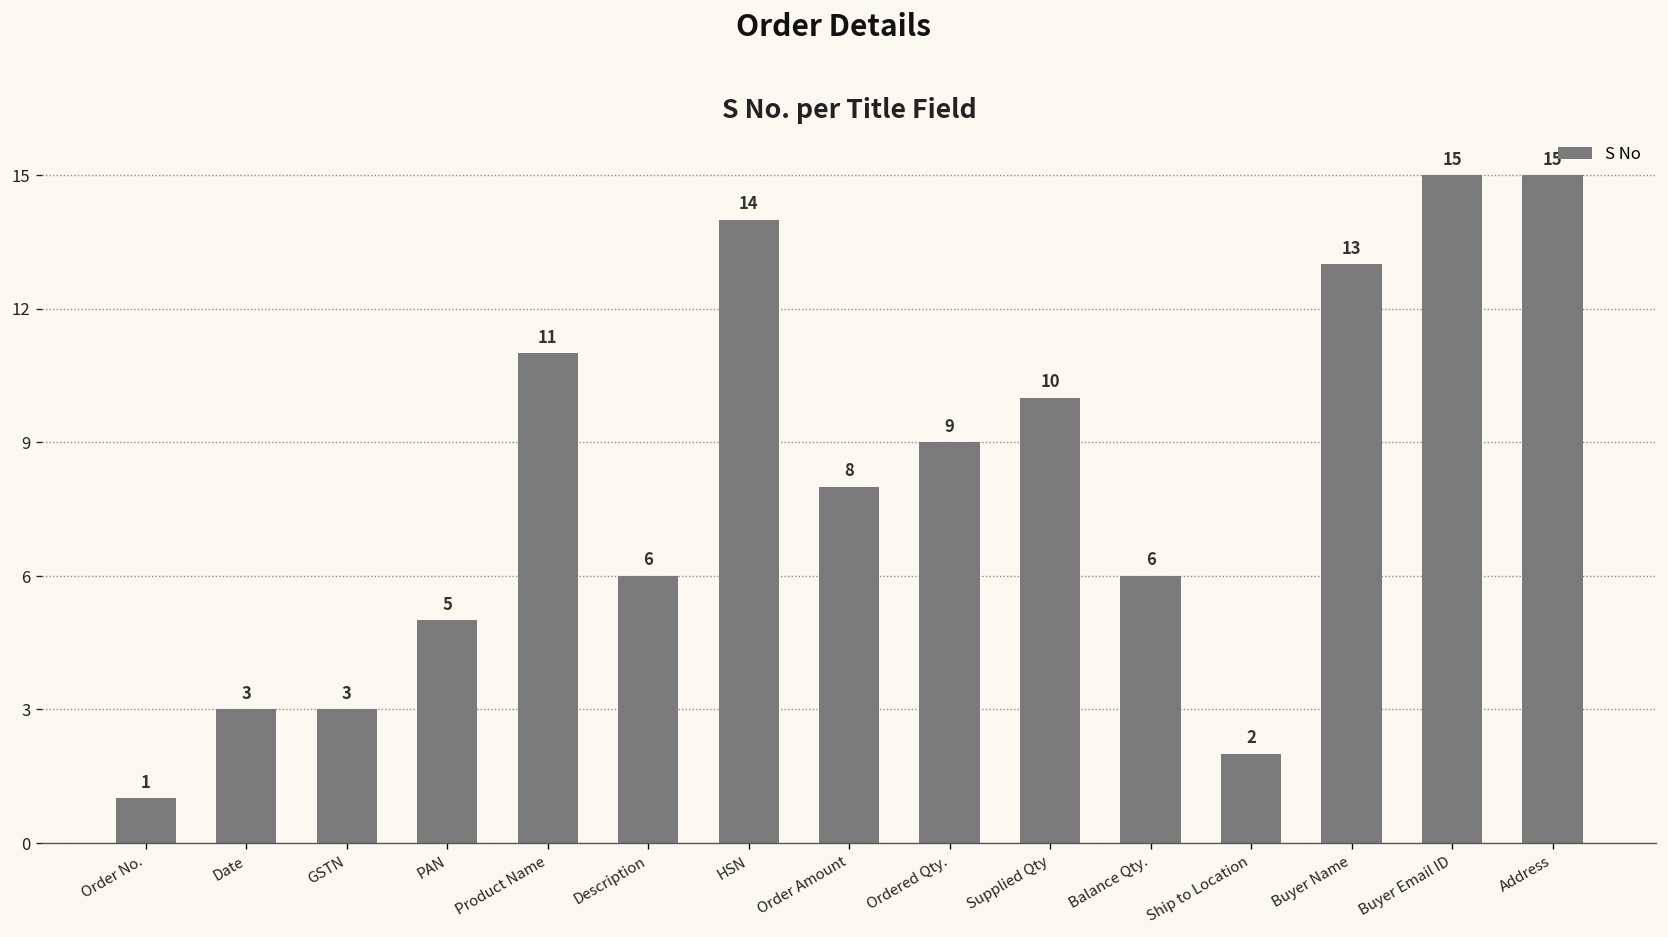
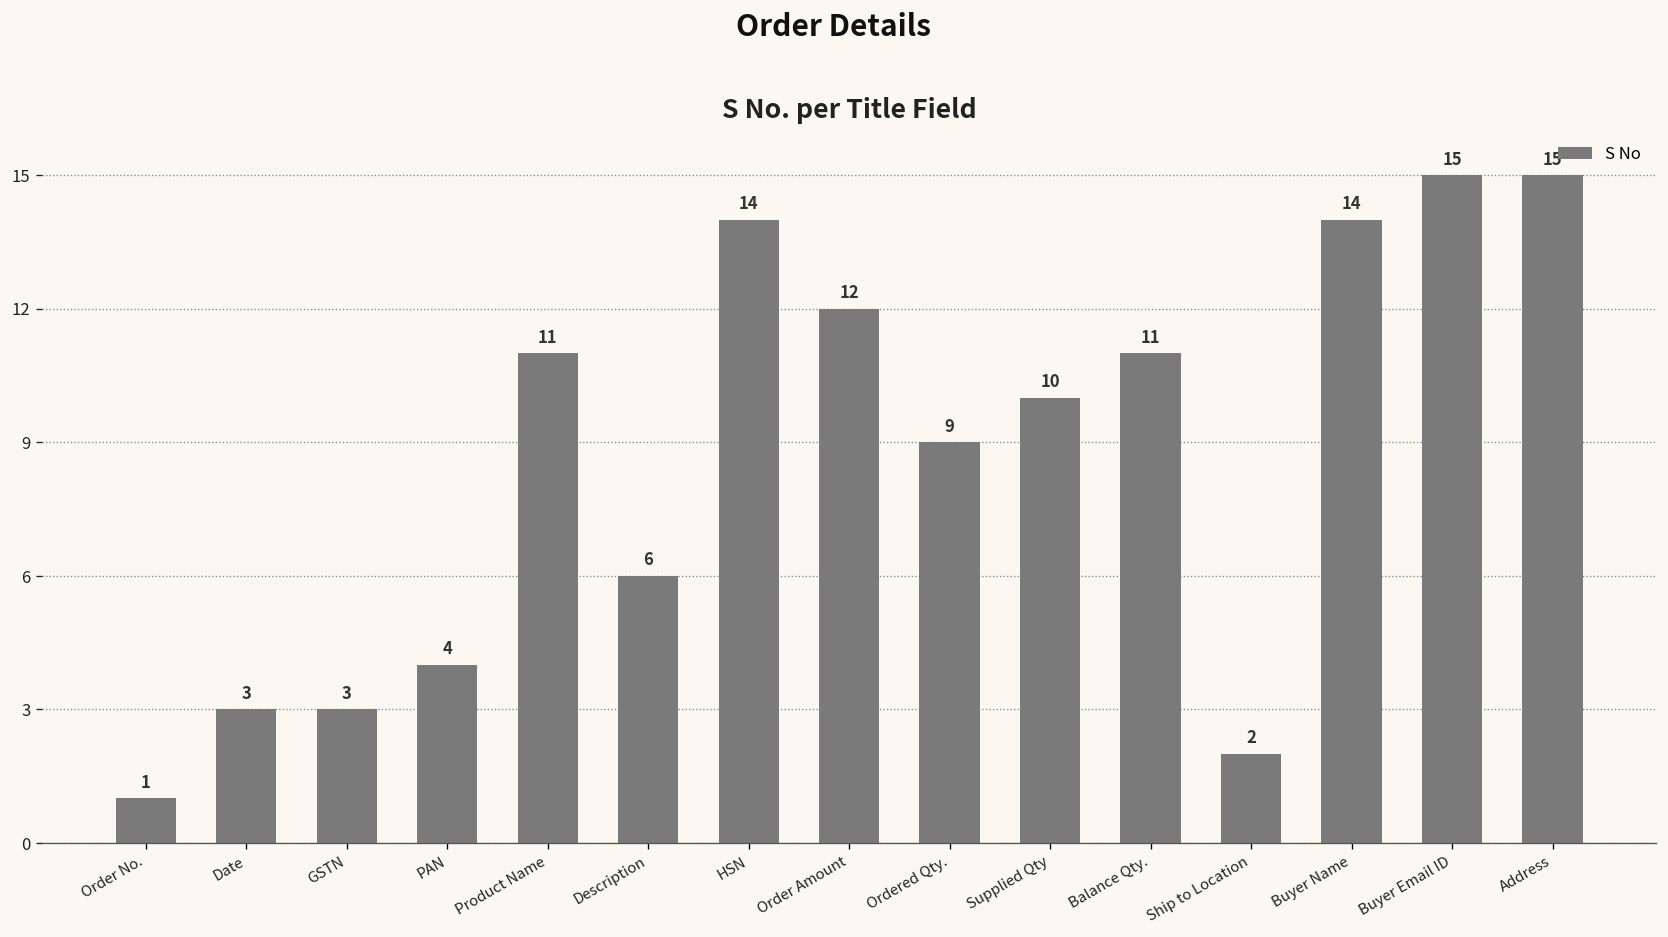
PAN: 5 -> 4
Order Amount: 8 -> 12
Balance Qty.: 6 -> 11
Buyer Name: 13 -> 14
